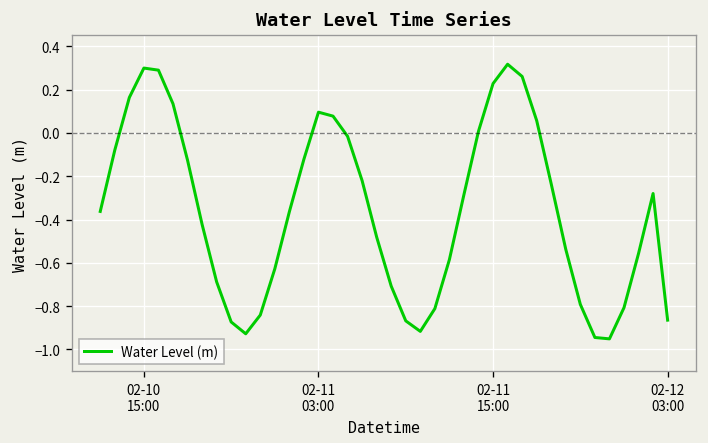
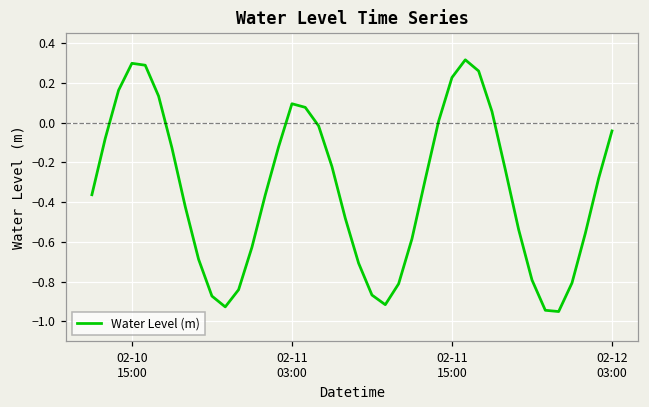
02-12 03:00: -0.86 -> -0.04
